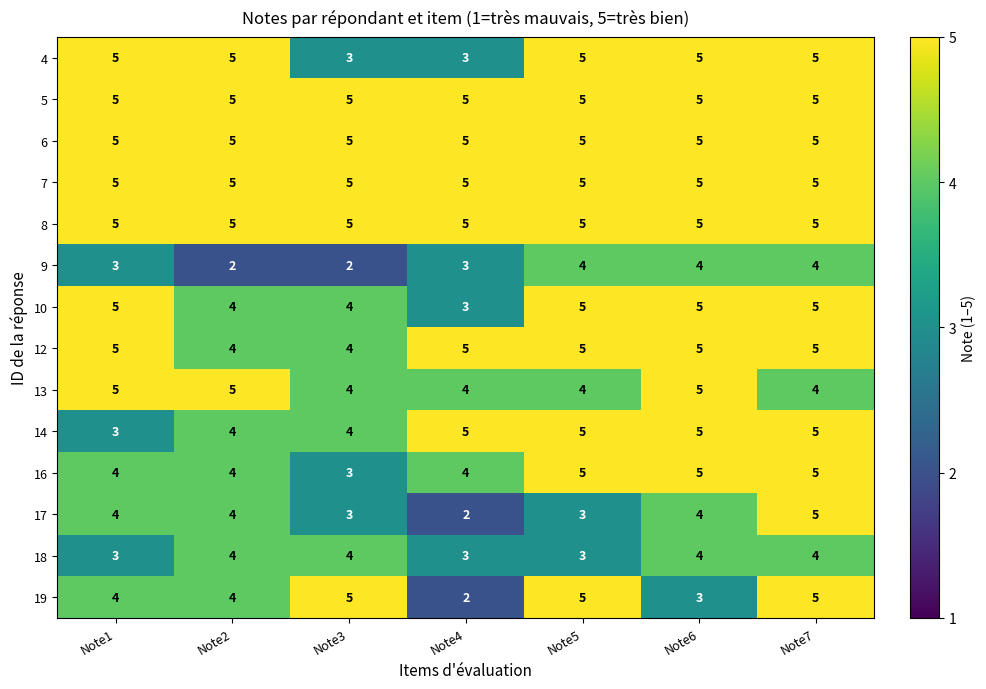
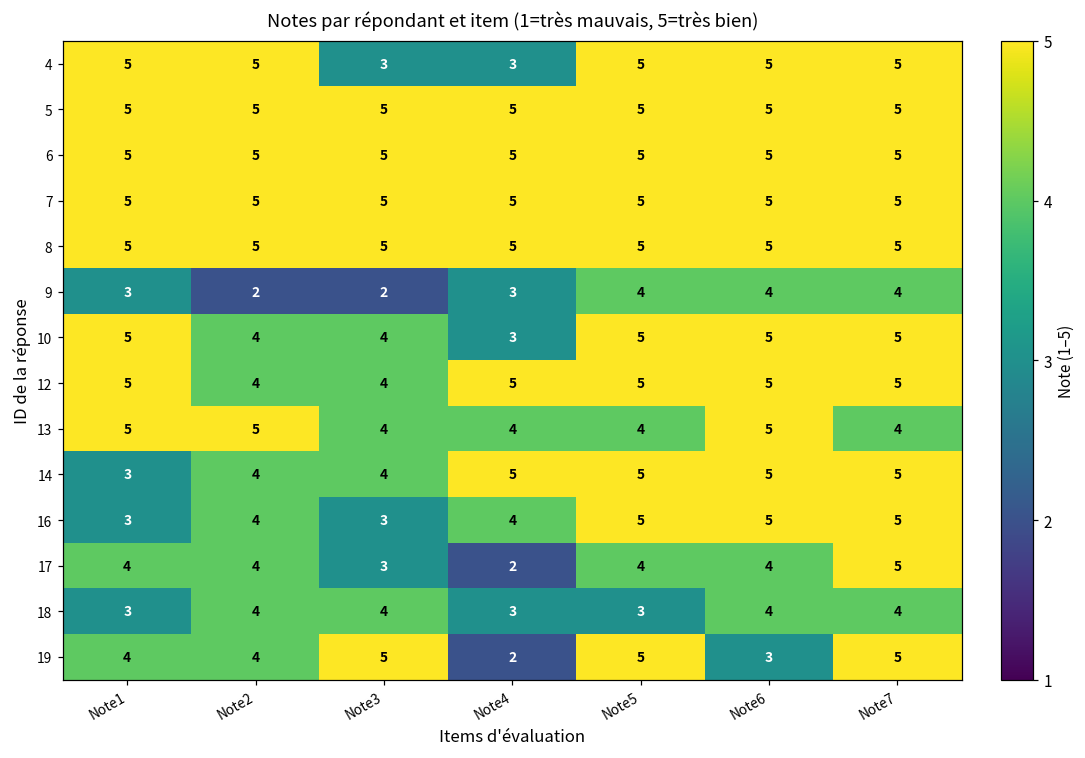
16, Note1: 4 -> 3
17, Note5: 3 -> 4
